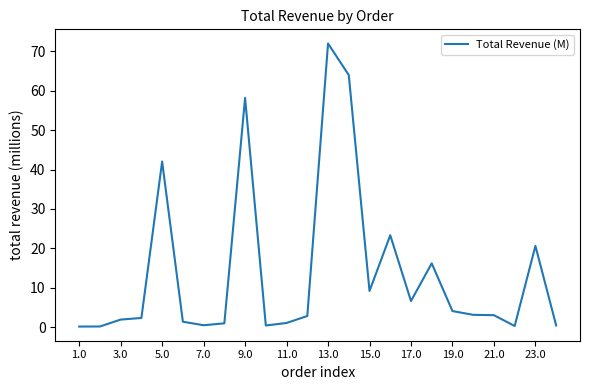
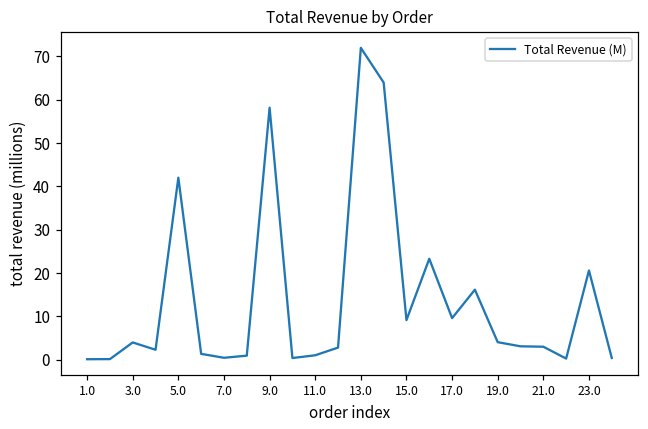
3.0: 2 -> 4
17.0: 7 -> 10
